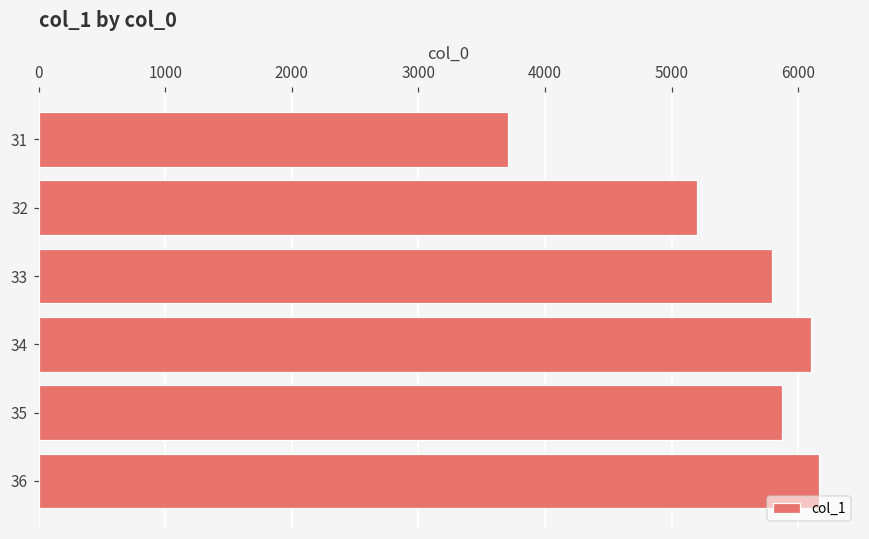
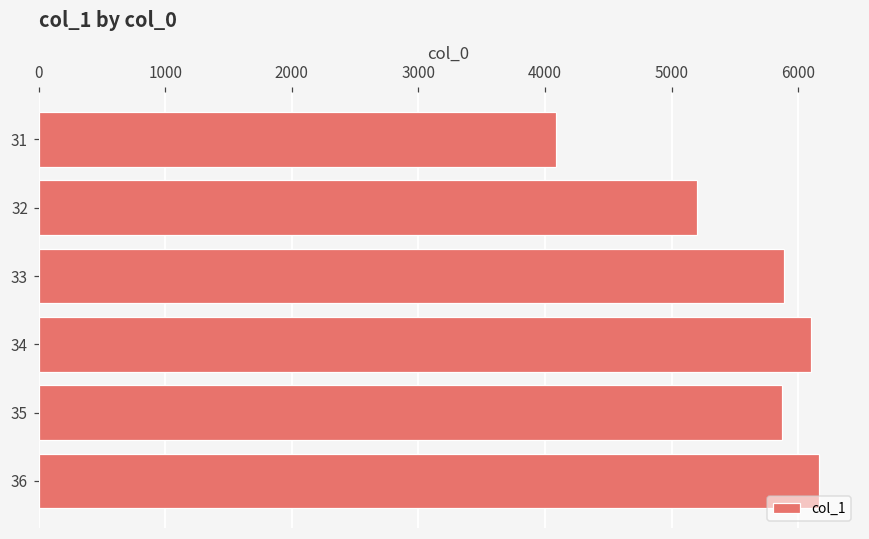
31: 3710 -> 4090
33: 5790 -> 5890
